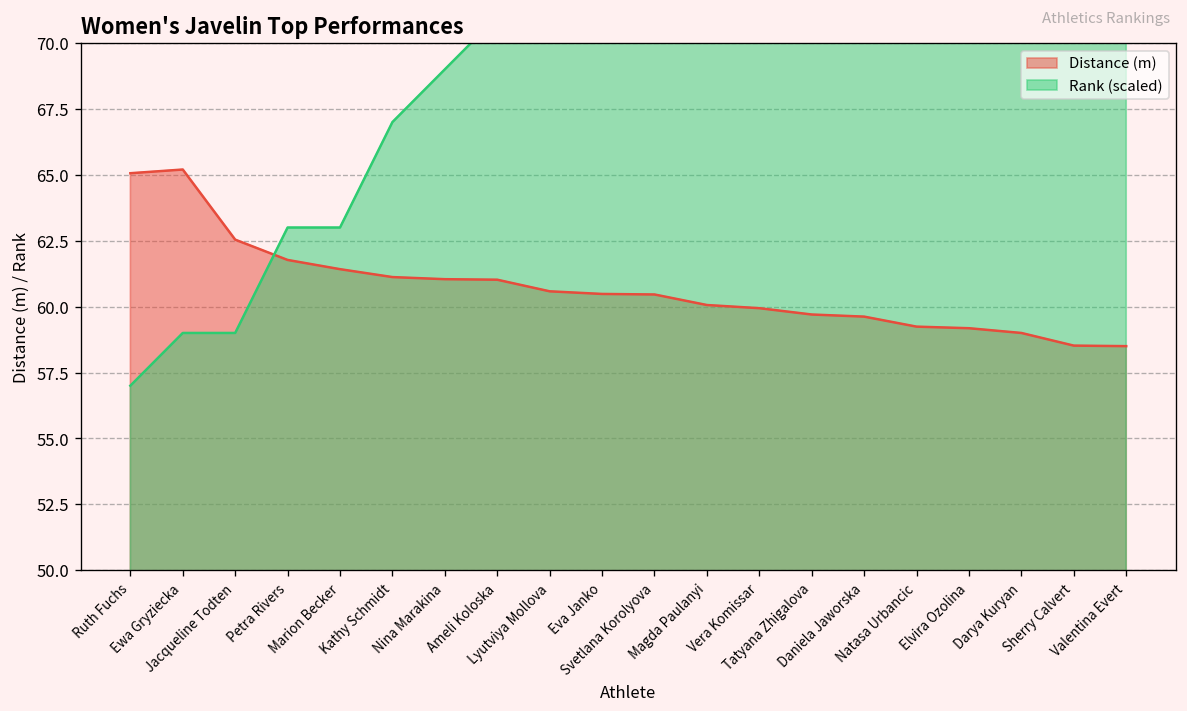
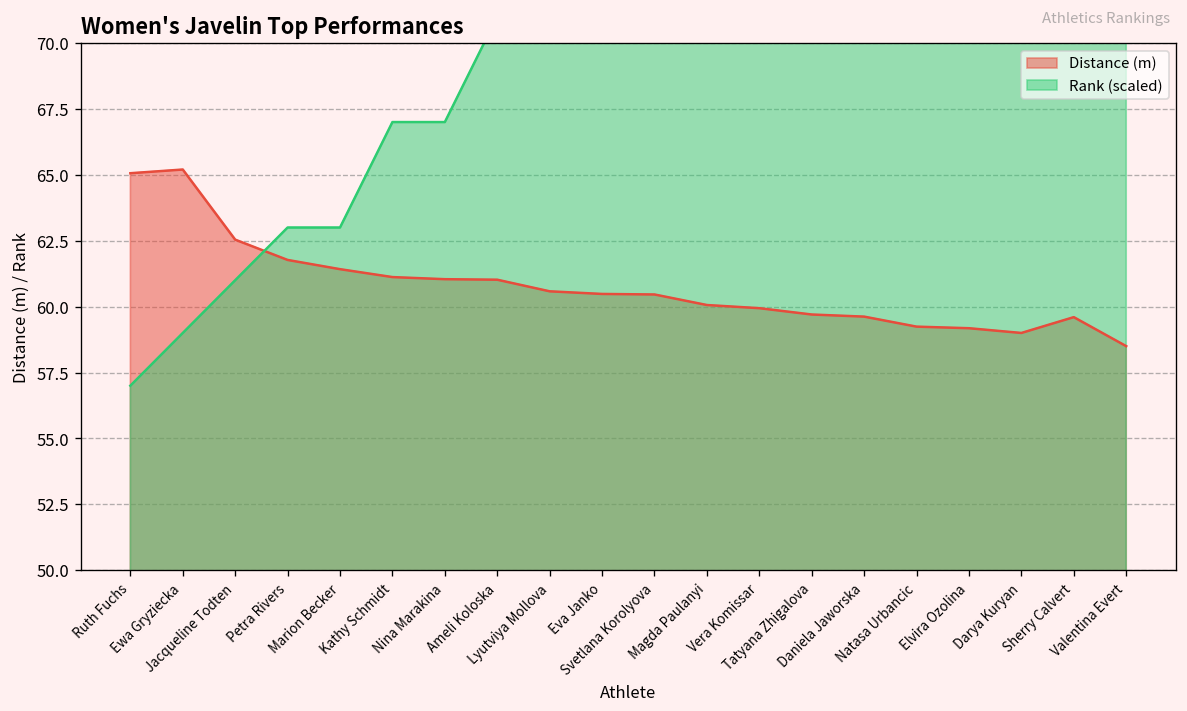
Rank (scaled), Jacqueline Todten: 59.0 -> 61.0
Rank (scaled), Nina Marakina: 69.0 -> 67.0
Distance (m), Sherry Calvert: 58.5 -> 59.6
